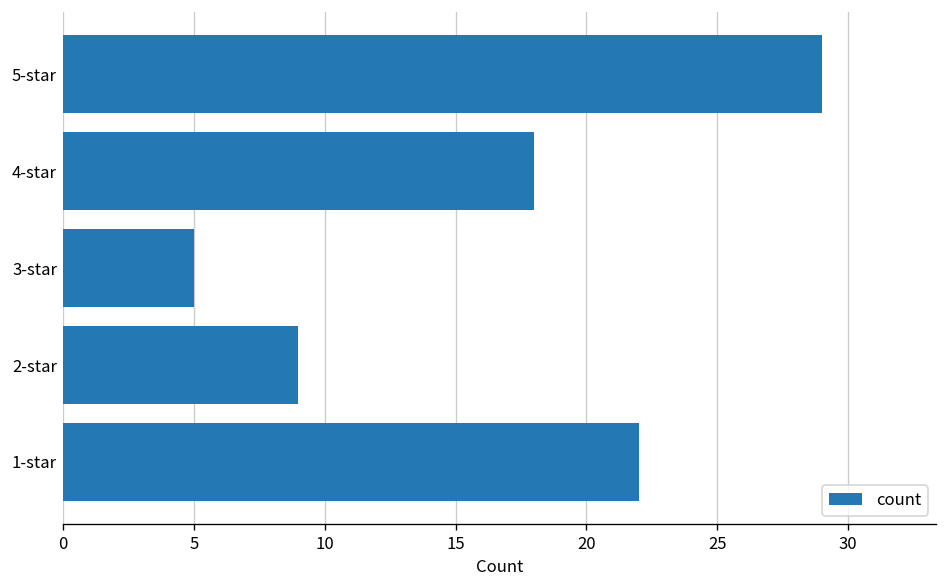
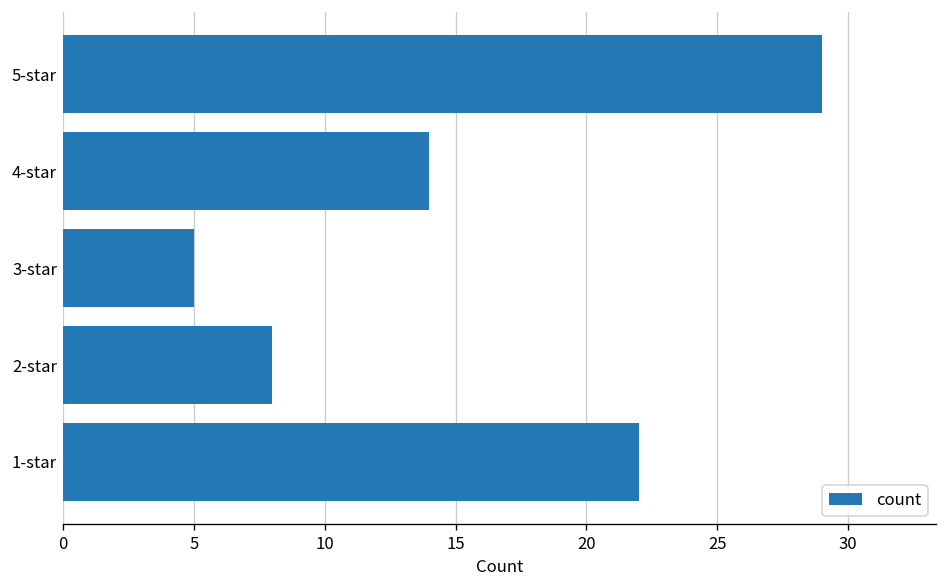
4-star: 18 -> 14
2-star: 9 -> 8
